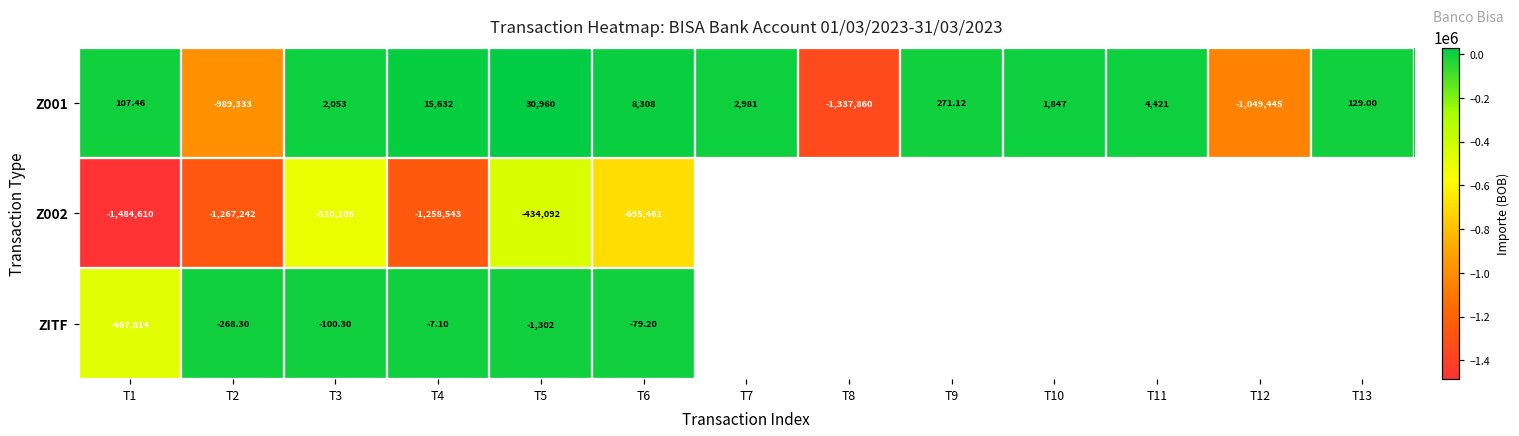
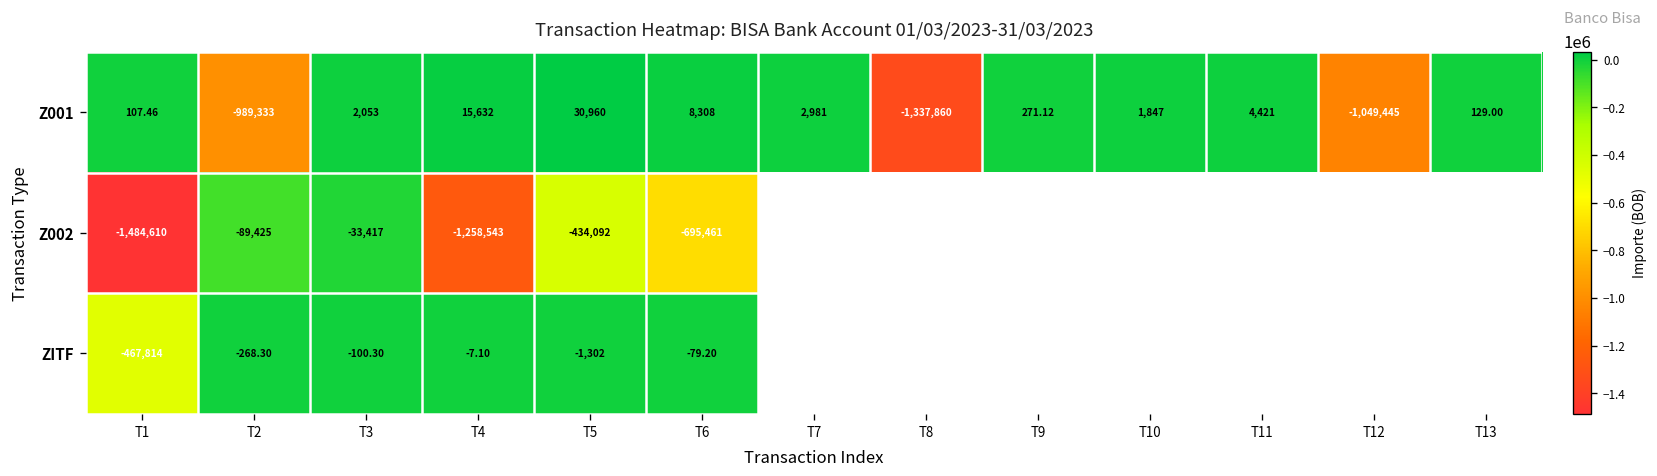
Z002, T2: -1,267,242 -> -89,425
Z002, T3: -510,106 -> -33,417
